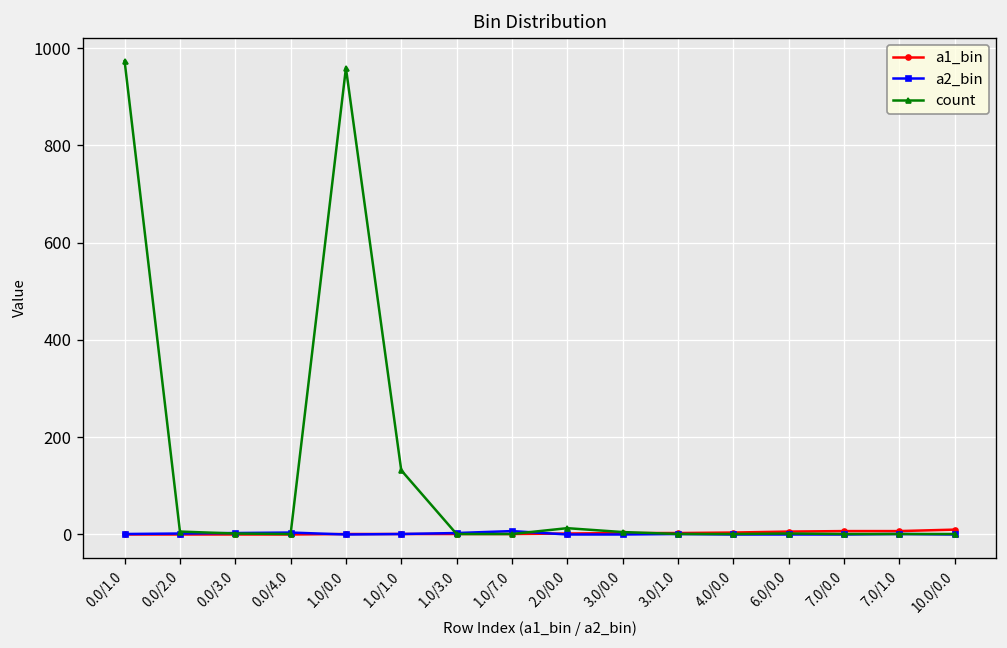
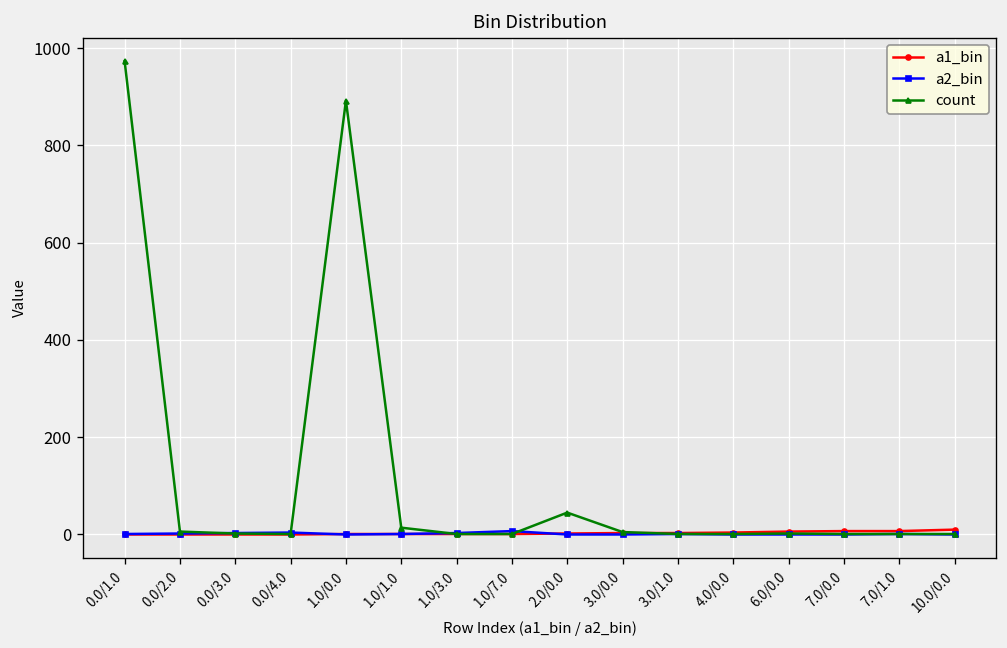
count, 1.0/0.0: 960 -> 890
count, 1.0/1.0: 130 -> 10
count, 2.0/0.0: 10 -> 50
